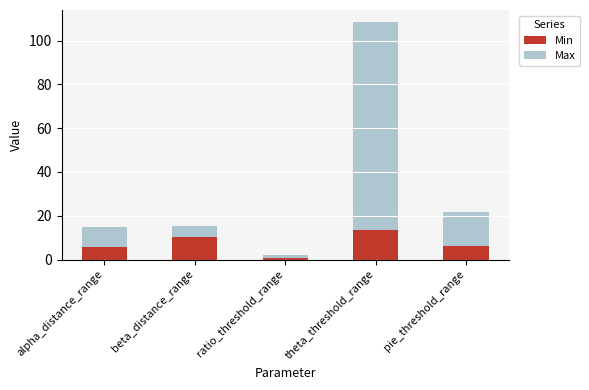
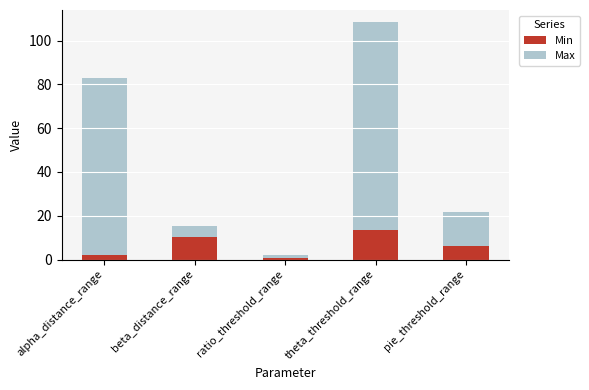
Min, alpha_distance_range: 6 -> 2
Max, alpha_distance_range: 9 -> 81
